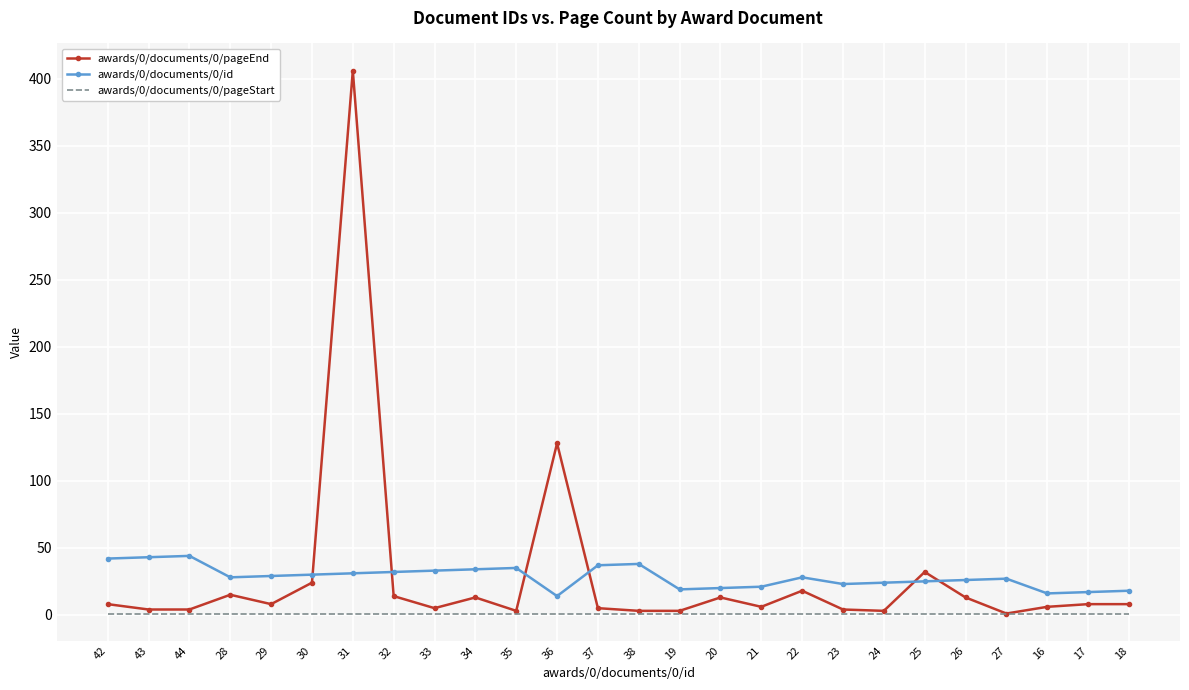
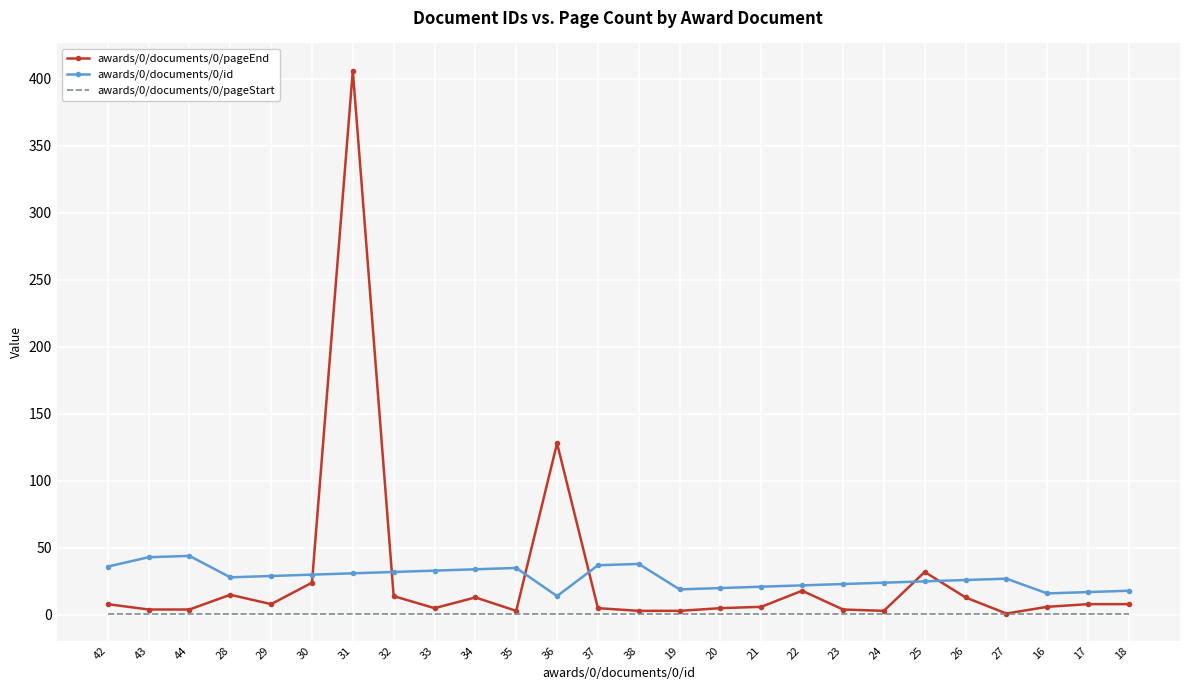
awards/0/documents/0/id, 42: 42 -> 36
awards/0/documents/0/pageEnd, 20: 13 -> 5
awards/0/documents/0/id, 22: 28 -> 22
